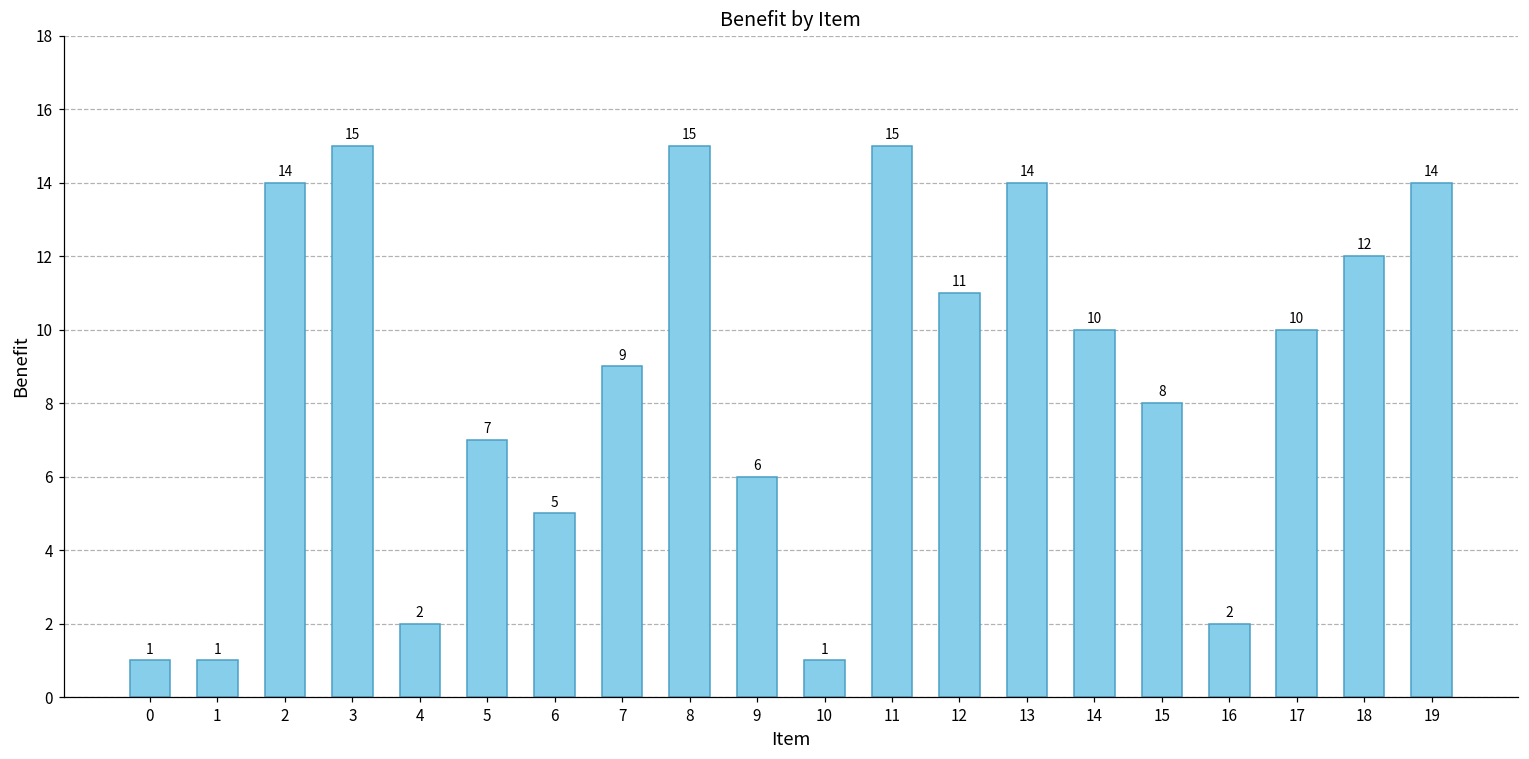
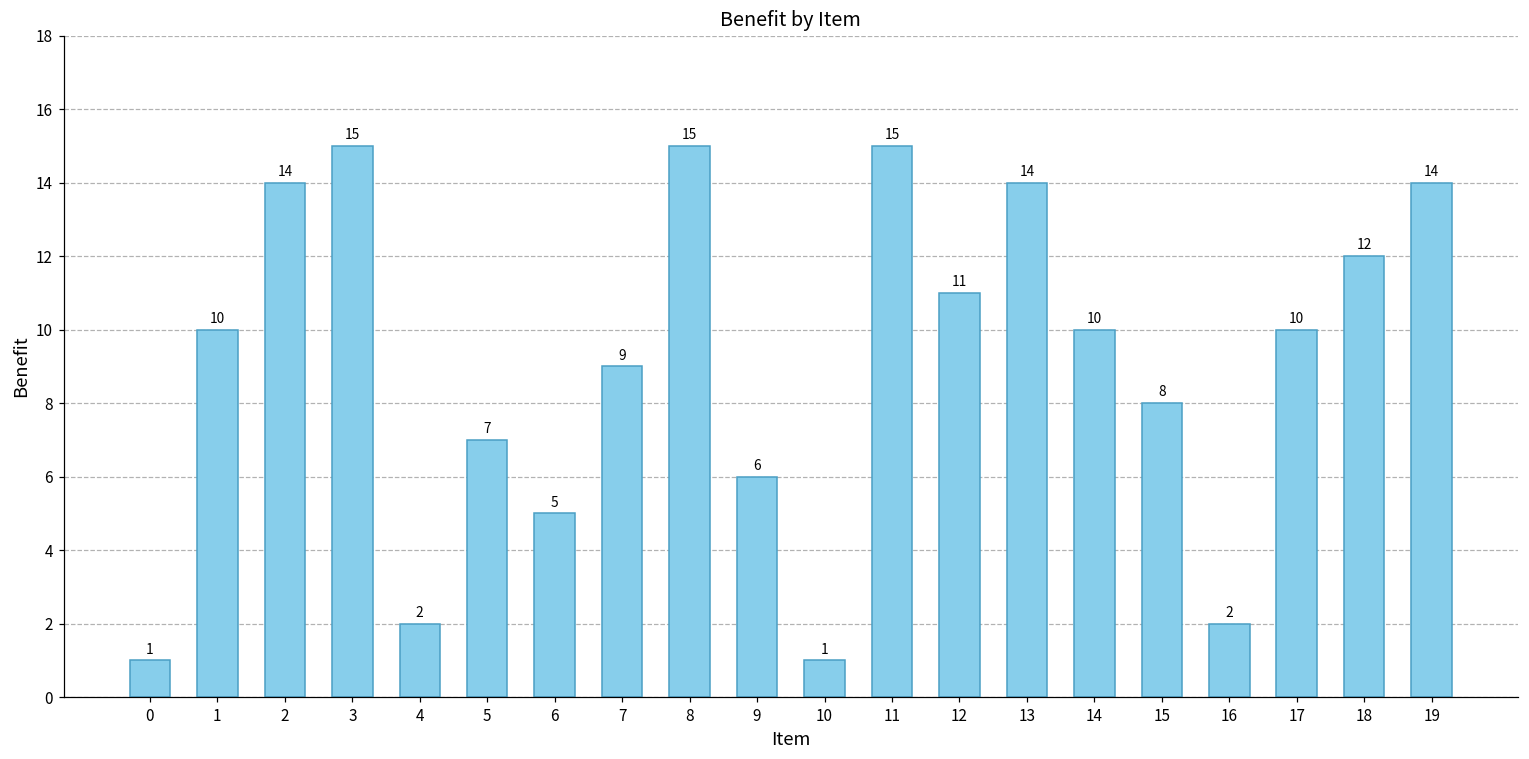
1: 1 -> 10
